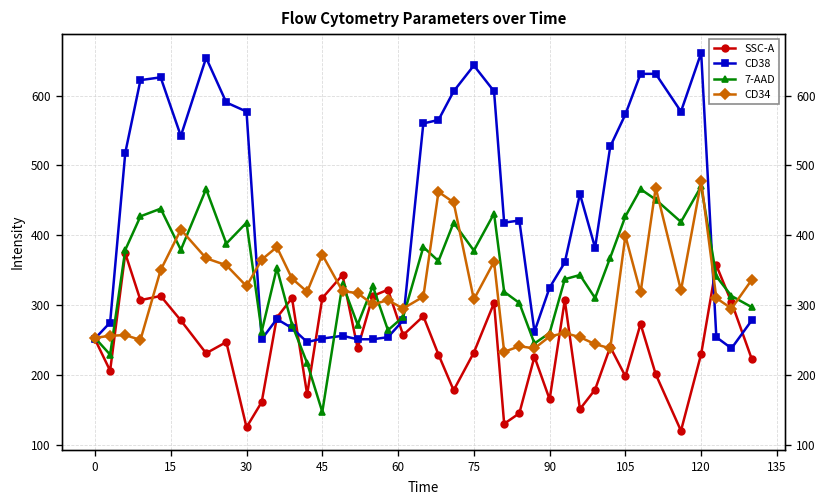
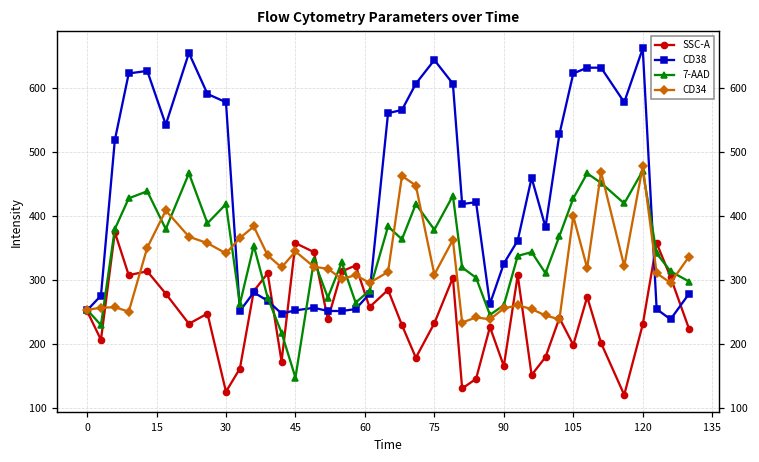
CD34, 30: 330 -> 340
SSC-A, 45: 310 -> 360
CD34, 45: 370 -> 340
CD38, 105: 570 -> 620
